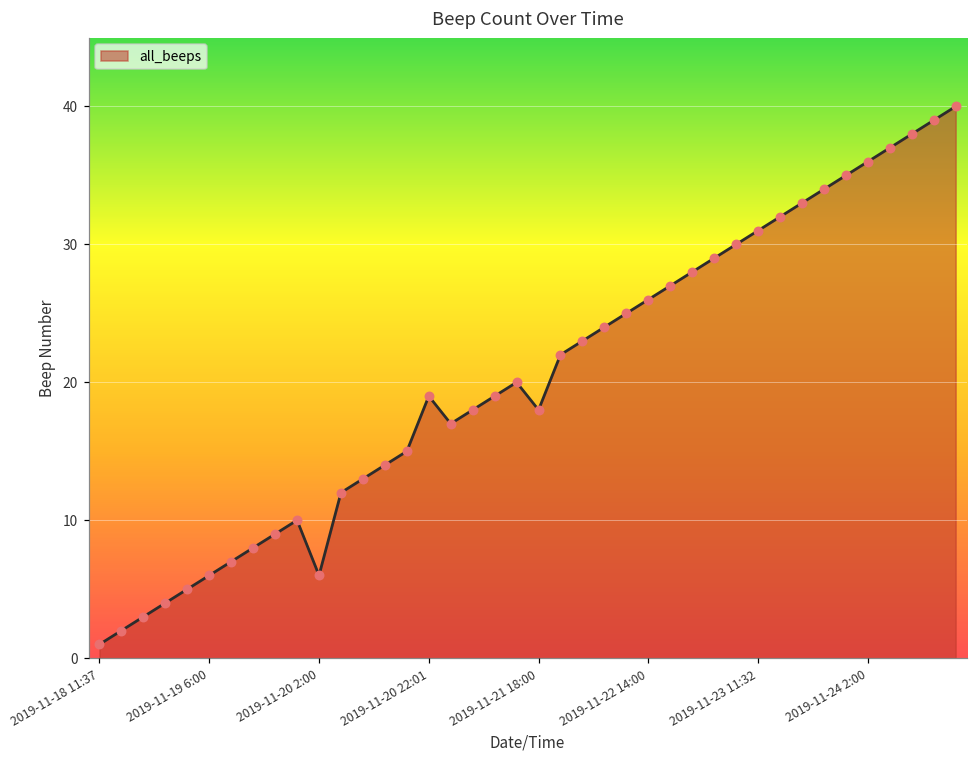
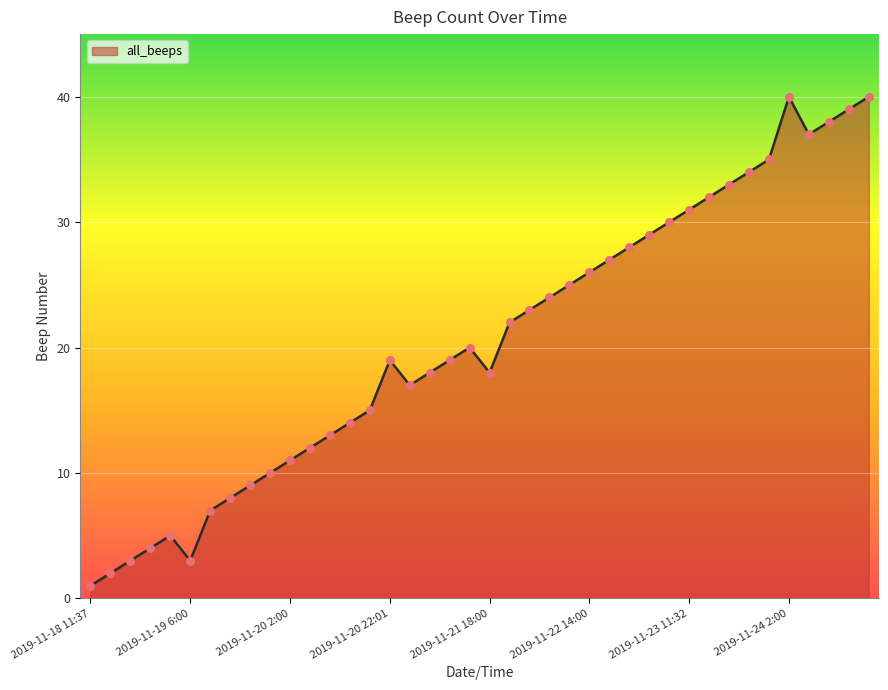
2019-11-19 6:00: 6 -> 3
2019-11-20 2:00: 6 -> 11
2019-11-24 2:00: 36 -> 40
